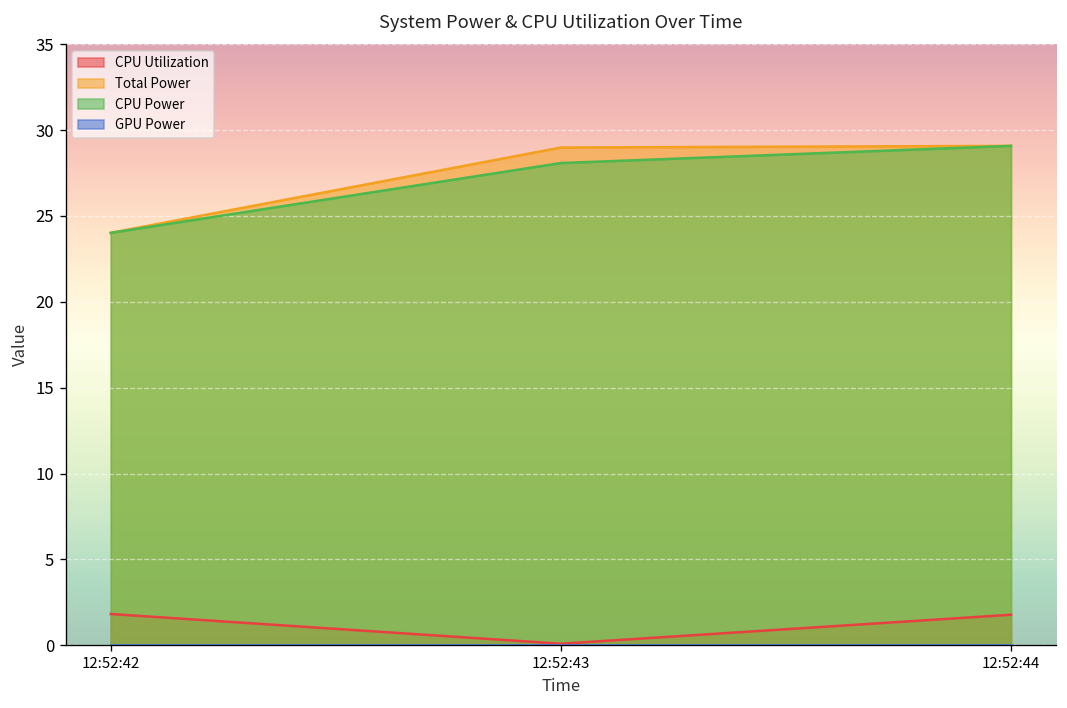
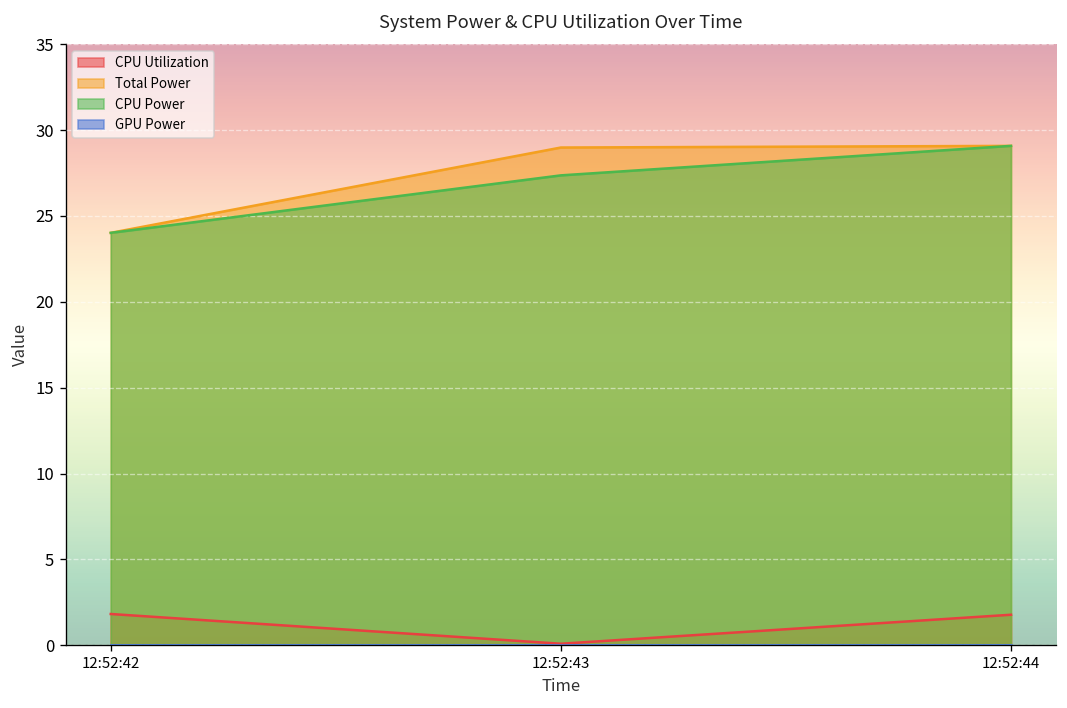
CPU Power, 12:52:43: 28.1 -> 27.4
